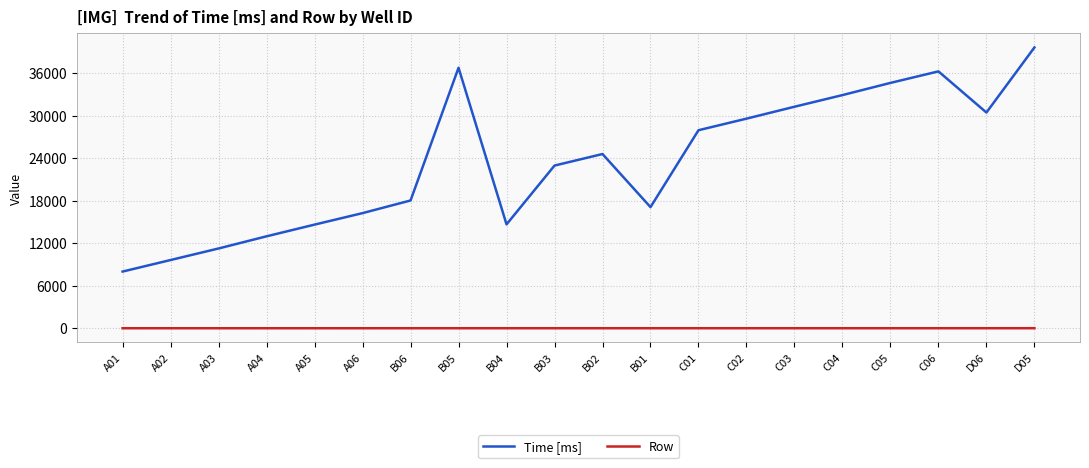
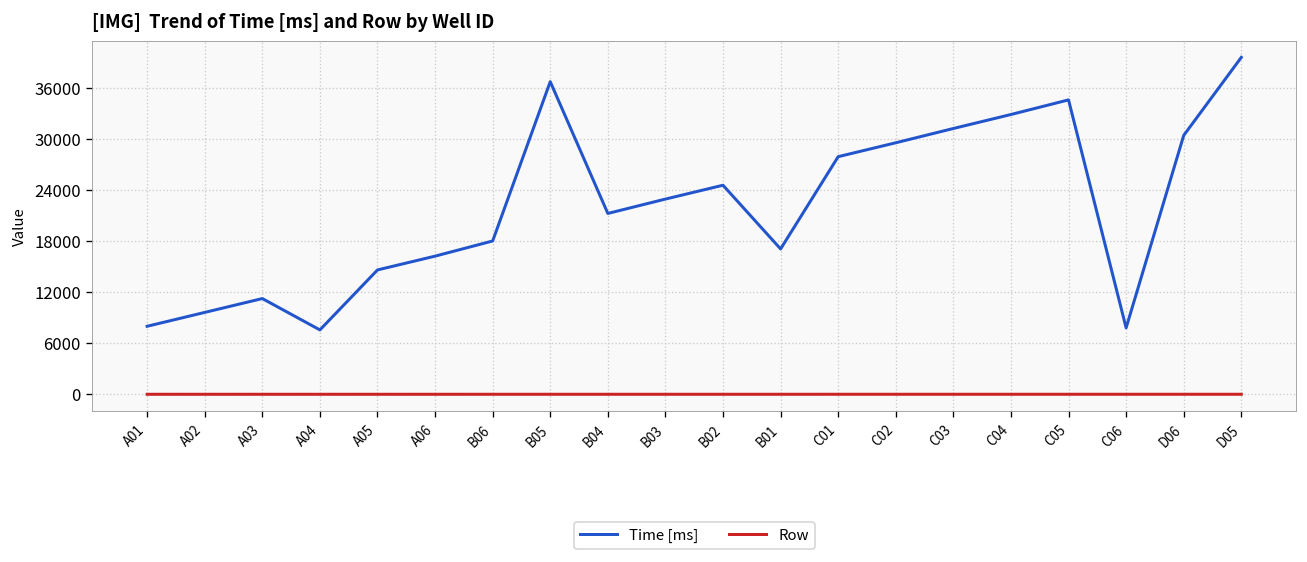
Time [ms], A04: 13000 -> 8000
Time [ms], B04: 15000 -> 21000
Time [ms], C06: 36000 -> 8000
